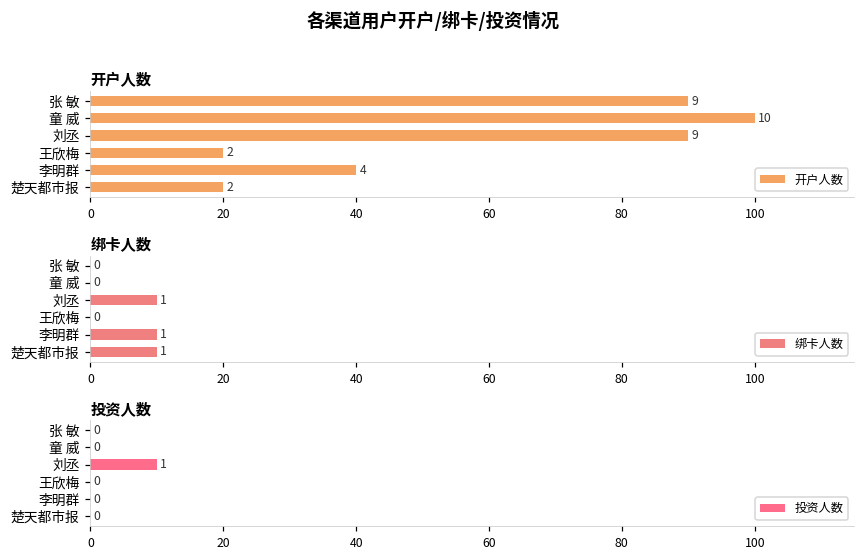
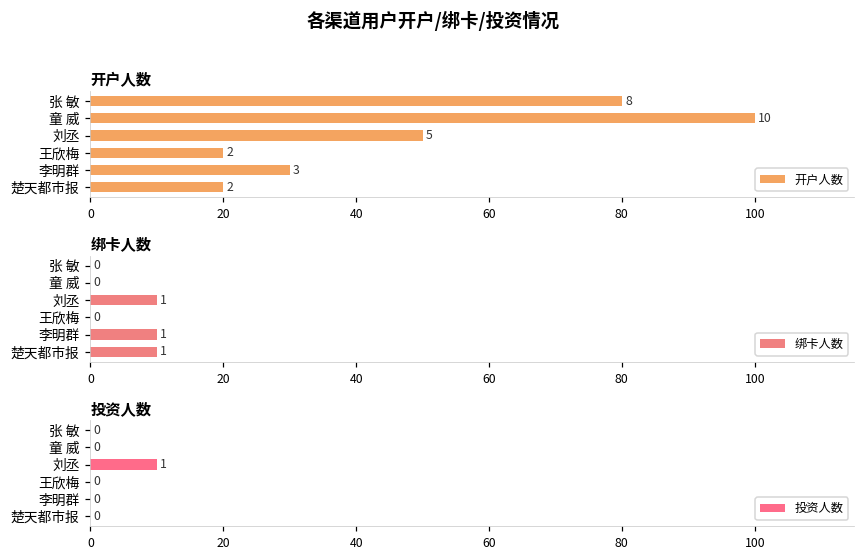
开户人数, 张 敏: 9 -> 8
开户人数, 刘丞: 9 -> 5
开户人数, 李明群: 4 -> 3
